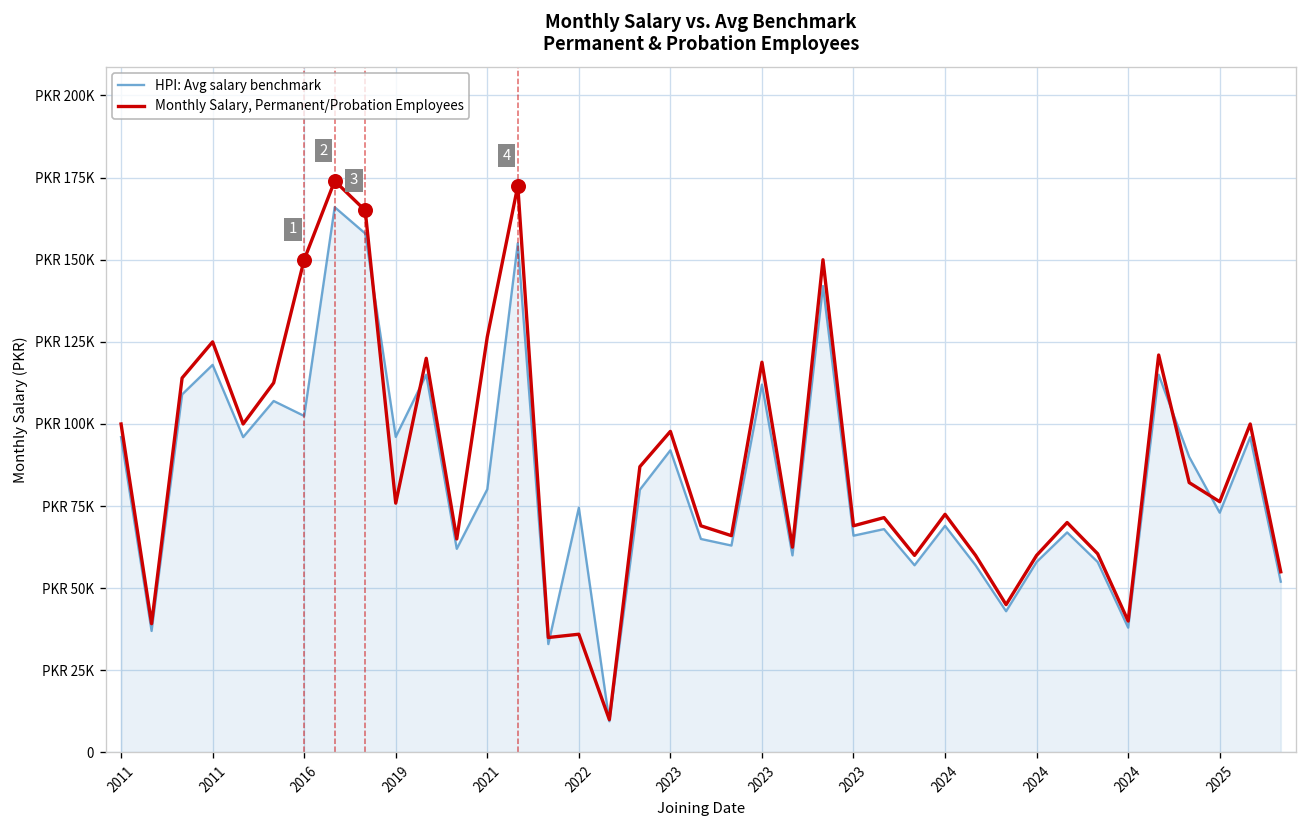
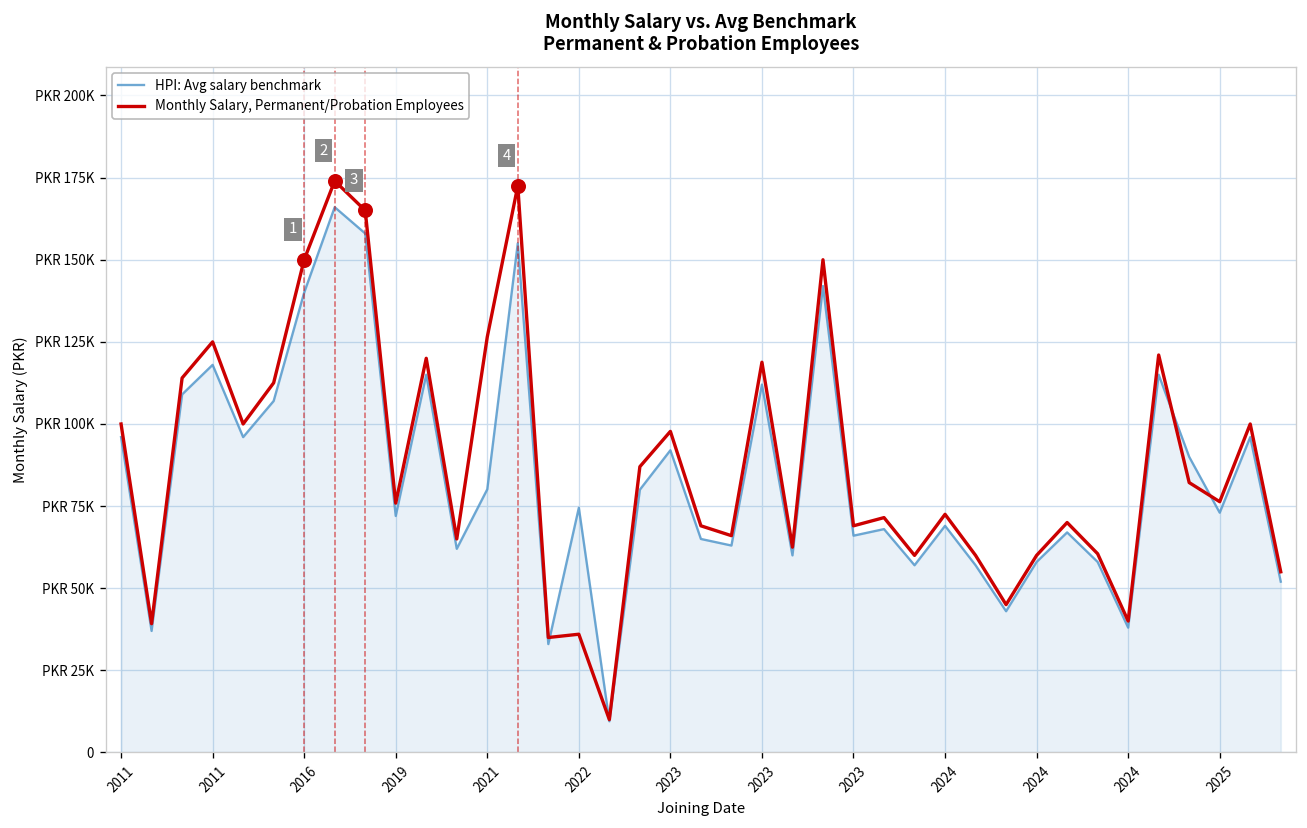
HPI: Avg salary benchmark, 2016: PKR 102000 -> PKR 140000
HPI: Avg salary benchmark, 2019: PKR 96000 -> PKR 72000
